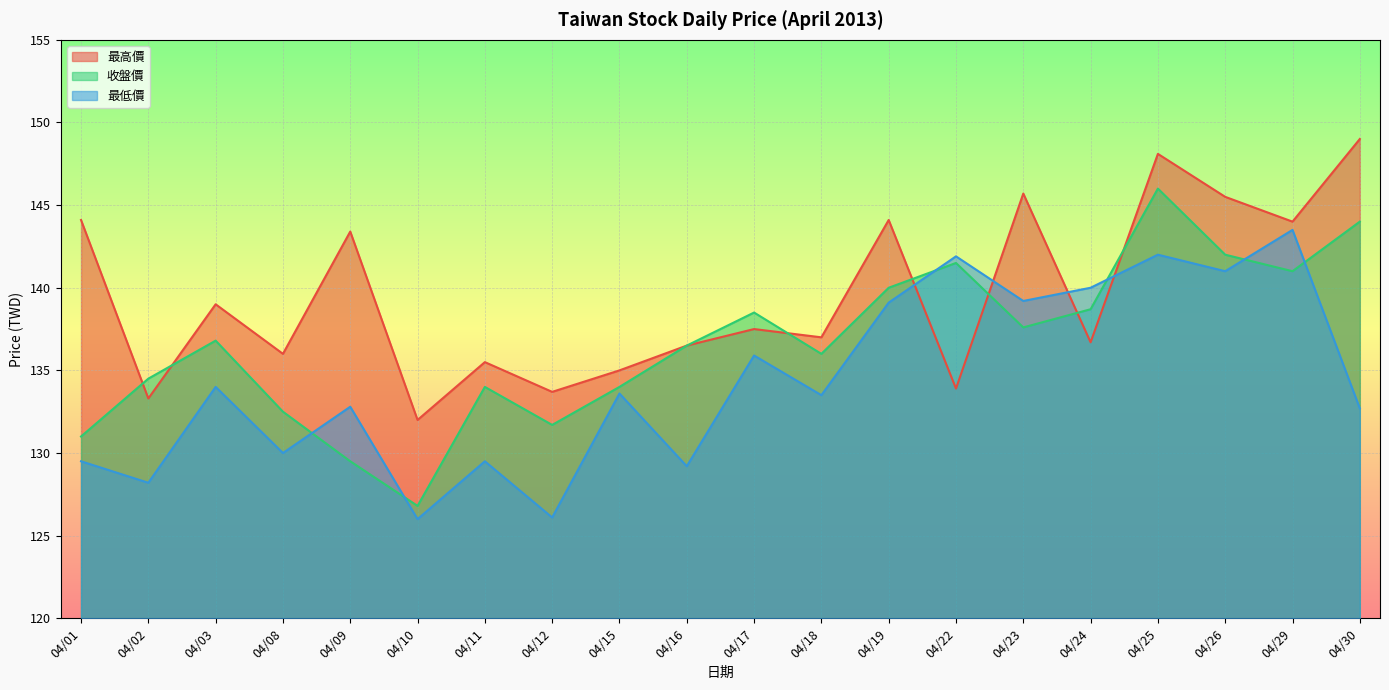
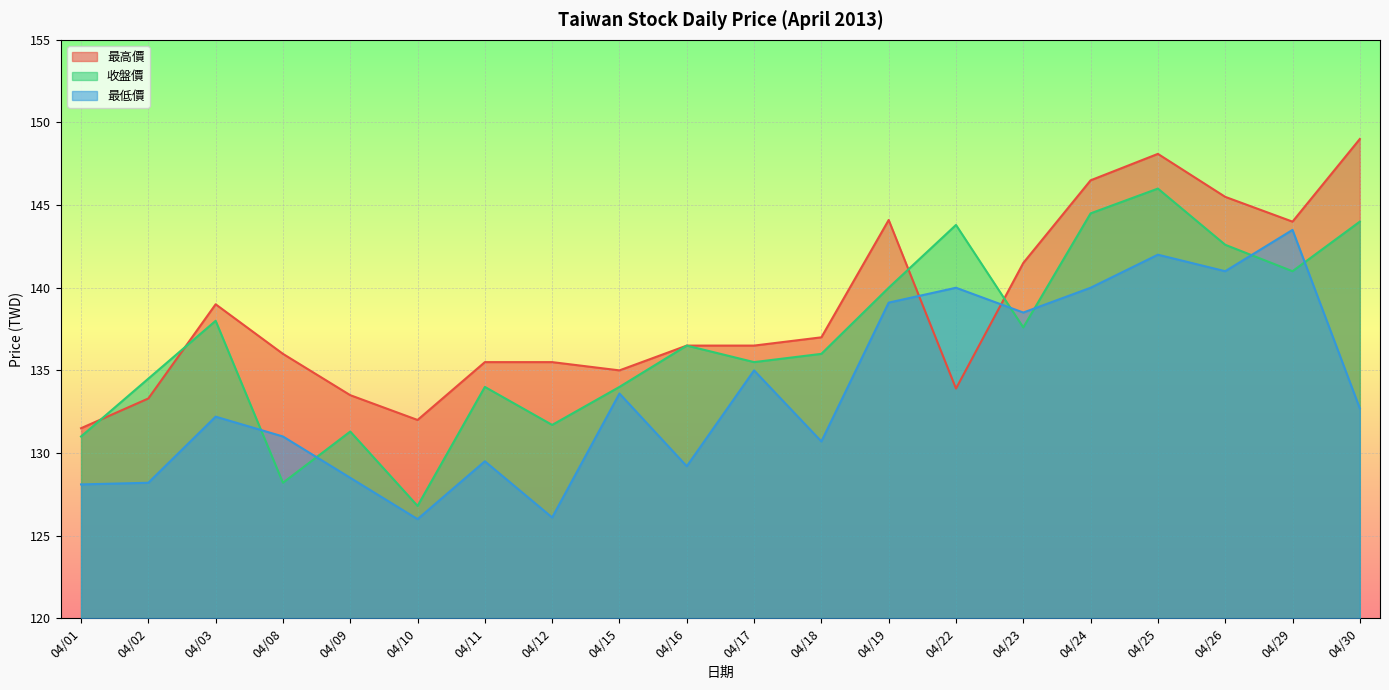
最高價, 04/01: 144.1 -> 131.5
最低價, 04/01: 129.5 -> 128.1
收盤價, 04/03: 136.8 -> 138.0
最低價, 04/03: 134.0 -> 132.2
收盤價, 04/08: 132.5 -> 128.2
最低價, 04/08: 130 -> 131
最高價, 04/09: 143.4 -> 133.5
收盤價, 04/09: 129.5 -> 131.3
最低價, 04/09: 132.8 -> 128.5
最高價, 04/12: 133.7 -> 135.5
最高價, 04/17: 137.5 -> 136.5
收盤價, 04/17: 138.5 -> 135.5
最低價, 04/17: 135.9 -> 135.0
最低價, 04/18: 133.5 -> 130.7
收盤價, 04/22: 141.5 -> 143.8
最低價, 04/22: 141.9 -> 140.0
最高價, 04/23: 145.7 -> 141.5
最低價, 04/23: 139.2 -> 138.5
最高價, 04/24: 136.7 -> 146.5
收盤價, 04/24: 138.7 -> 144.5
收盤價, 04/26: 142.0 -> 142.6
